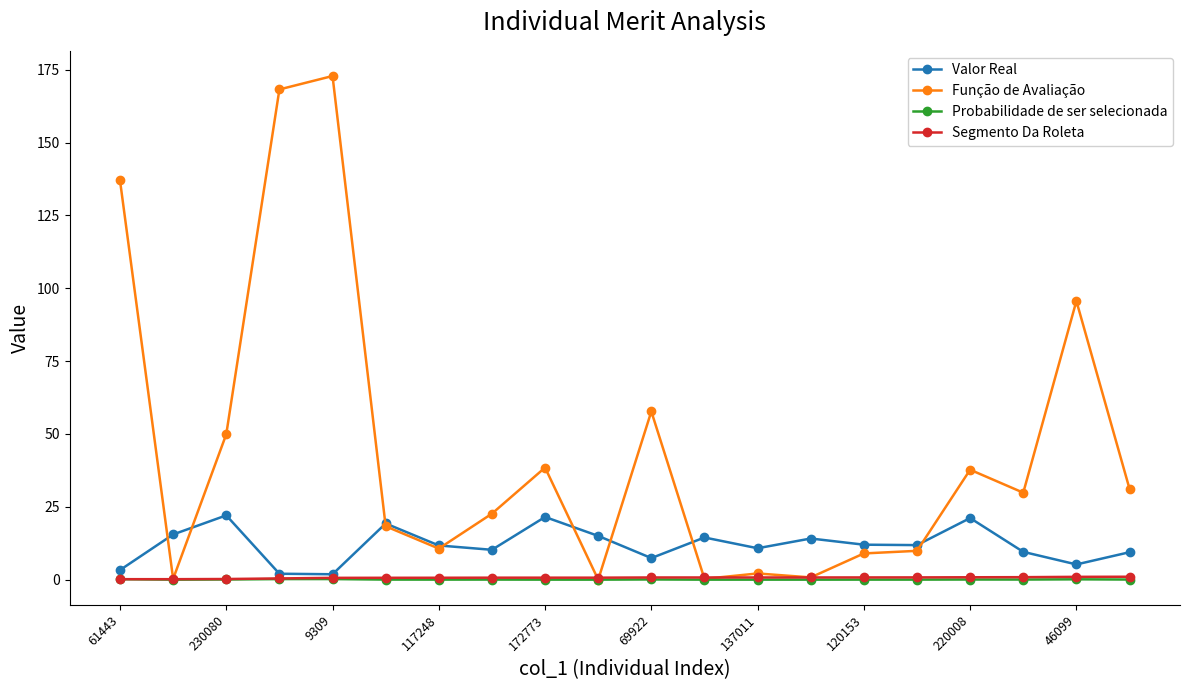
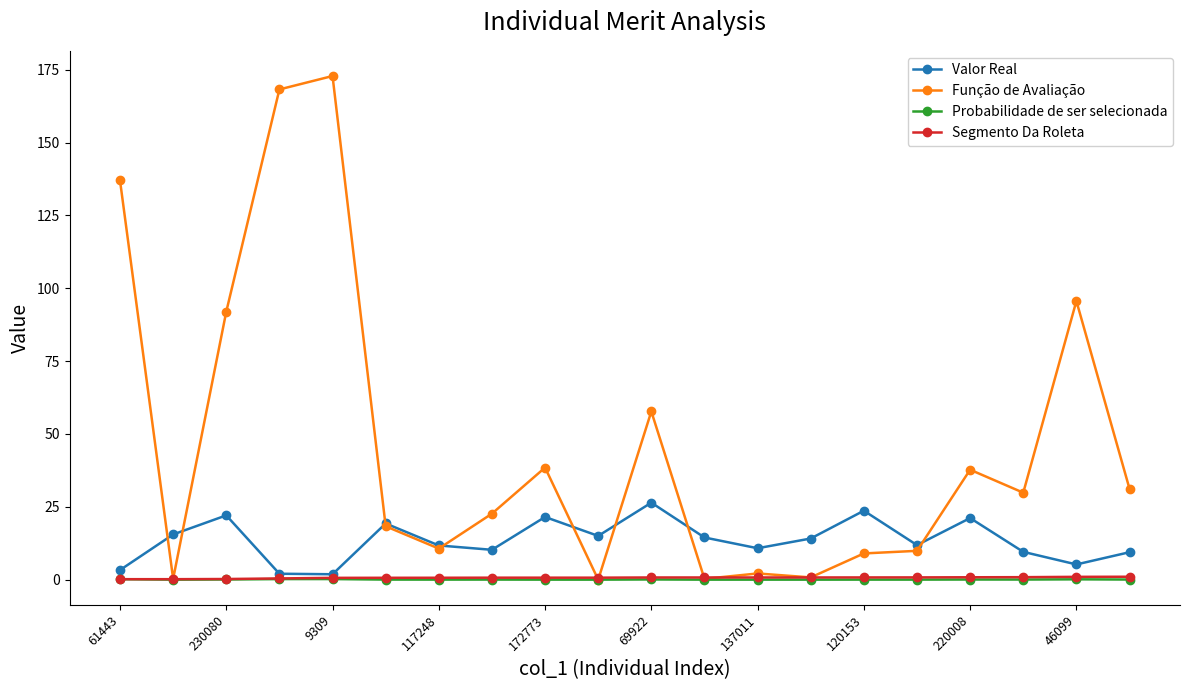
Função de Avaliação, 230080: 50 -> 92
Valor Real, 69922: 7 -> 26
Valor Real, 120153: 12 -> 24
